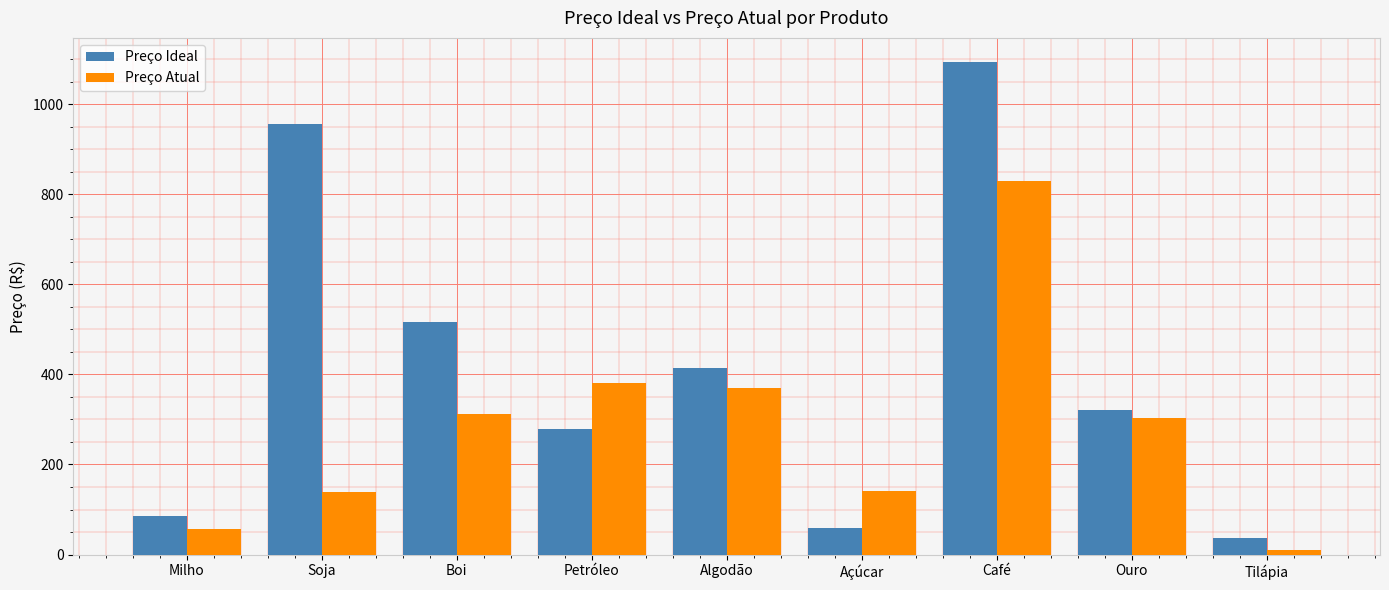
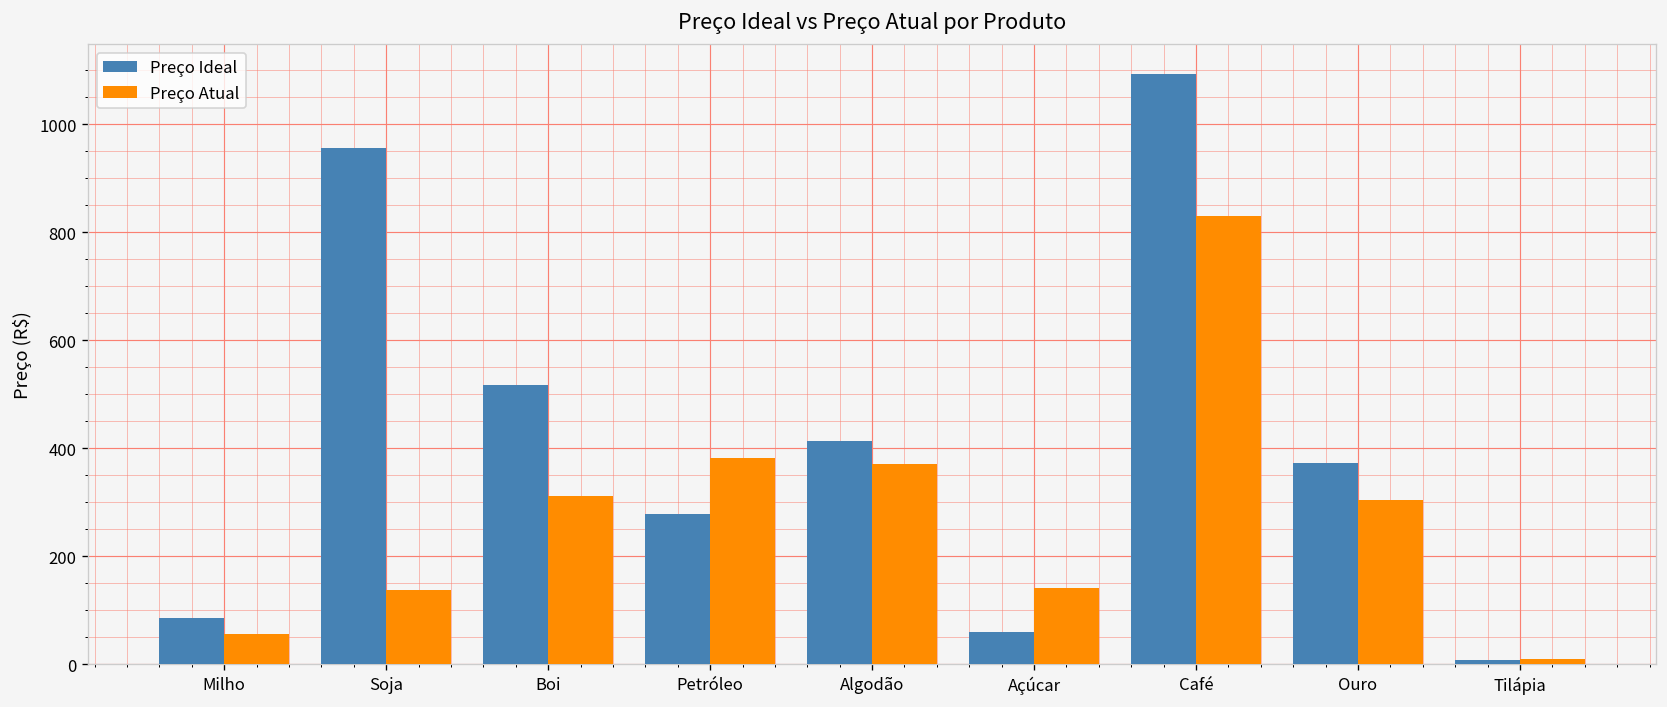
Preço Ideal, Ouro: 320 -> 370
Preço Ideal, Tilápia: 40 -> 10
